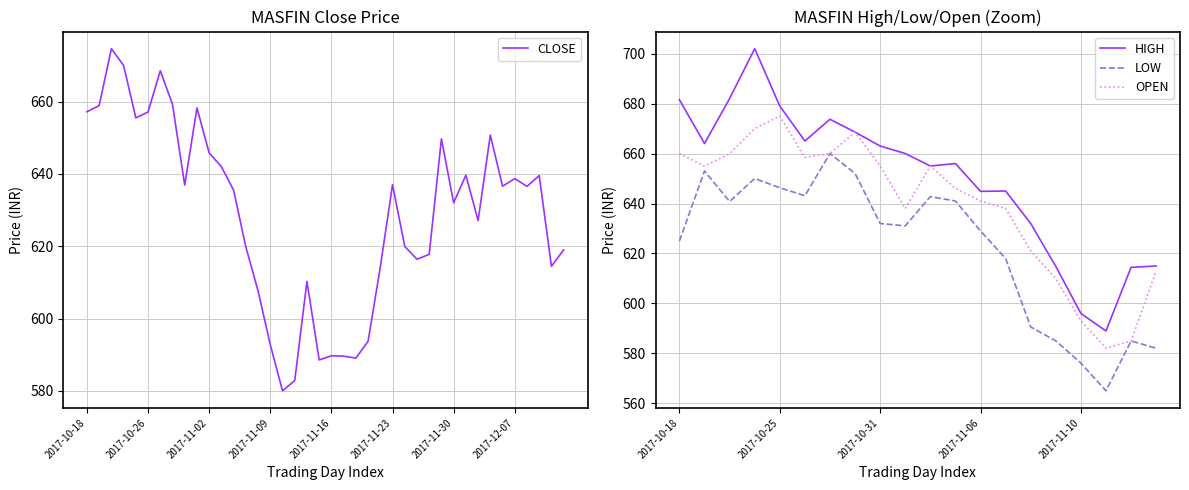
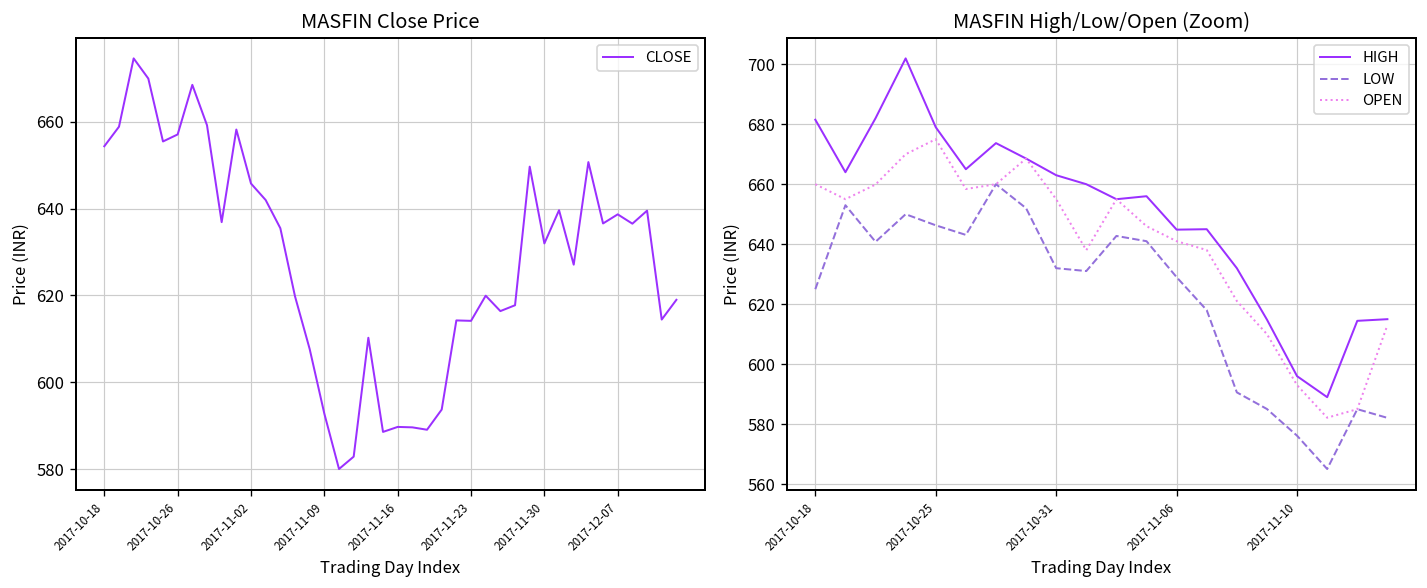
MASFIN Close Price, 2017-10-18: 657 -> 654
MASFIN Close Price, 2017-11-23: 637 -> 614
